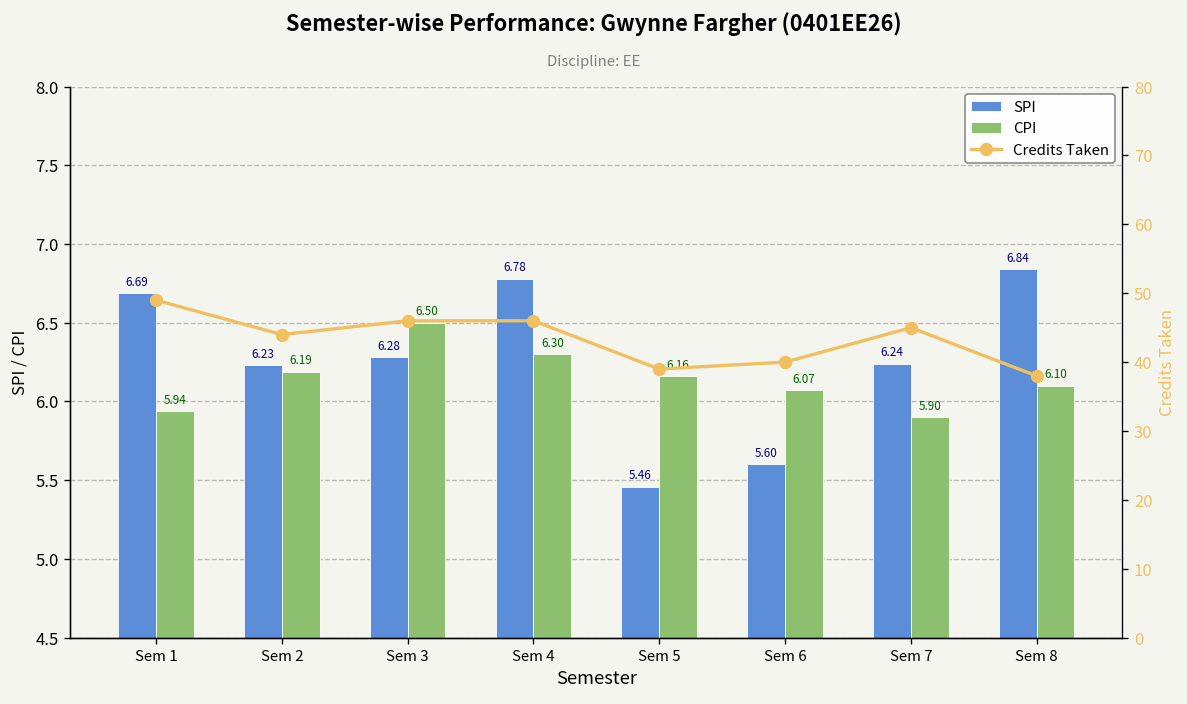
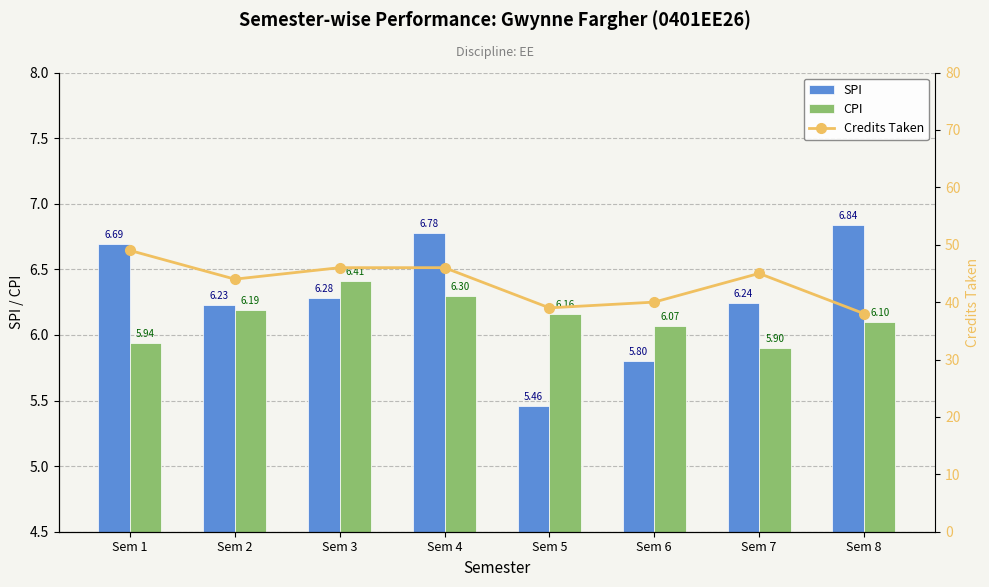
CPI, Sem 3: 6.50 -> 6.41
SPI, Sem 6: 5.60 -> 5.80
